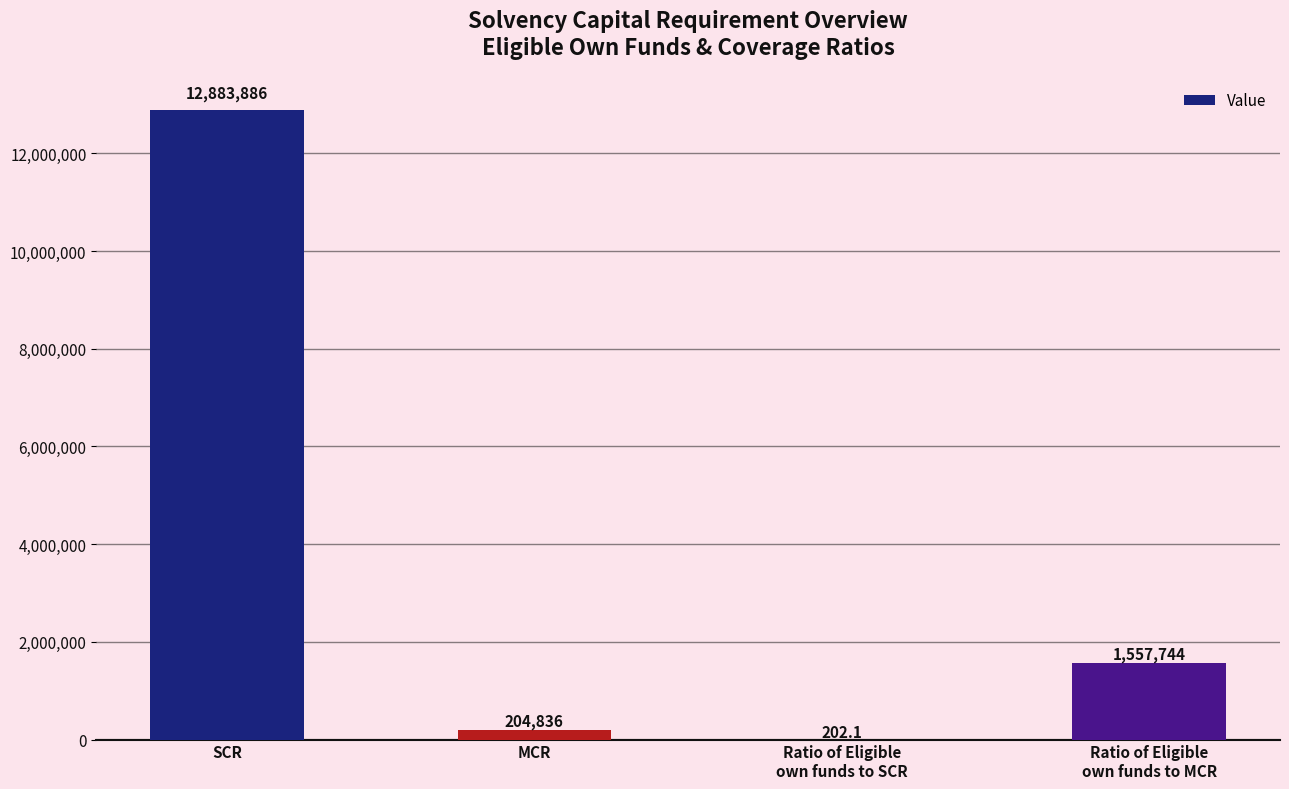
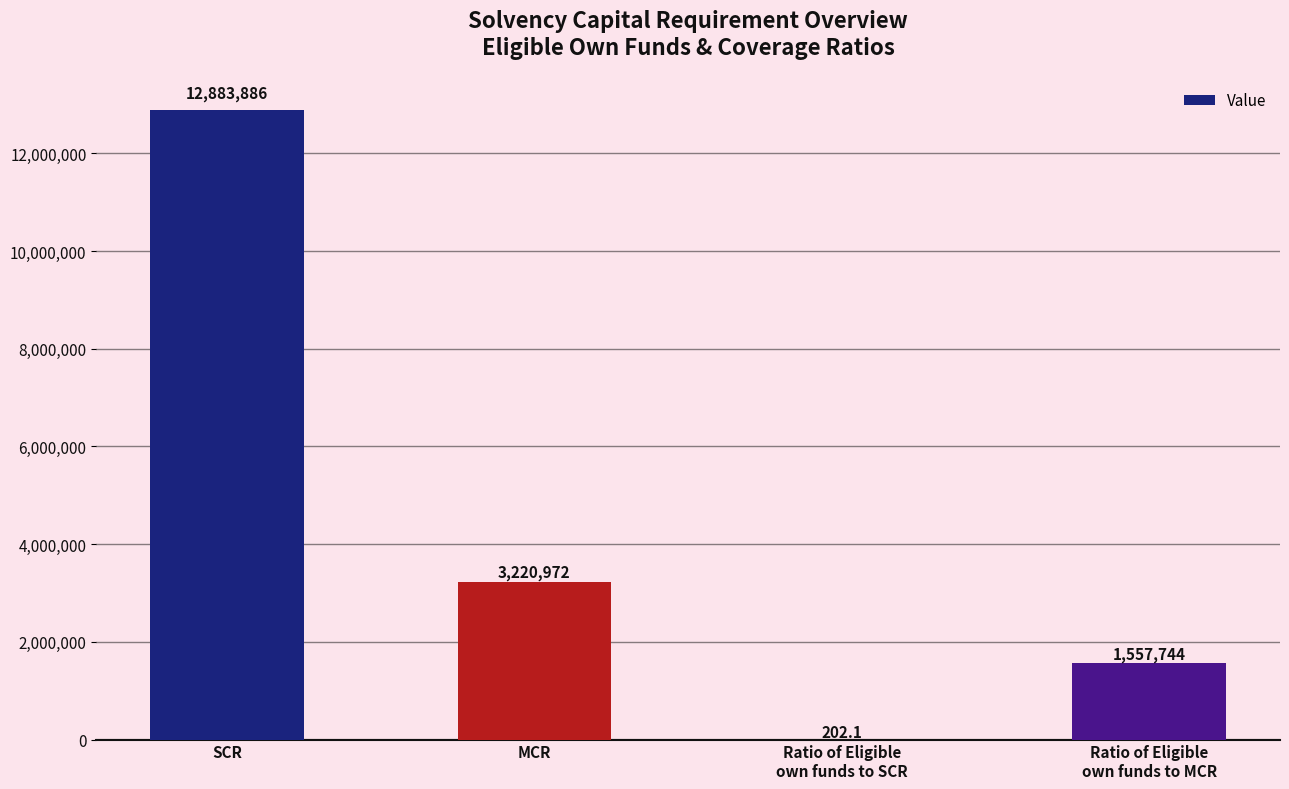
MCR: 204,836 -> 3,220,972
